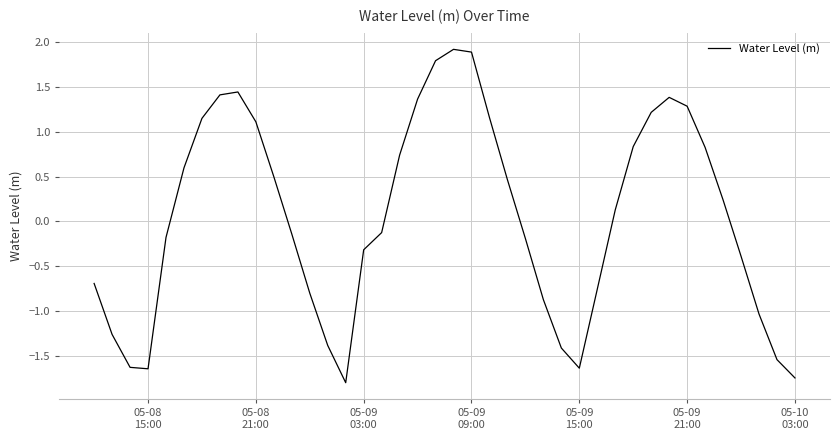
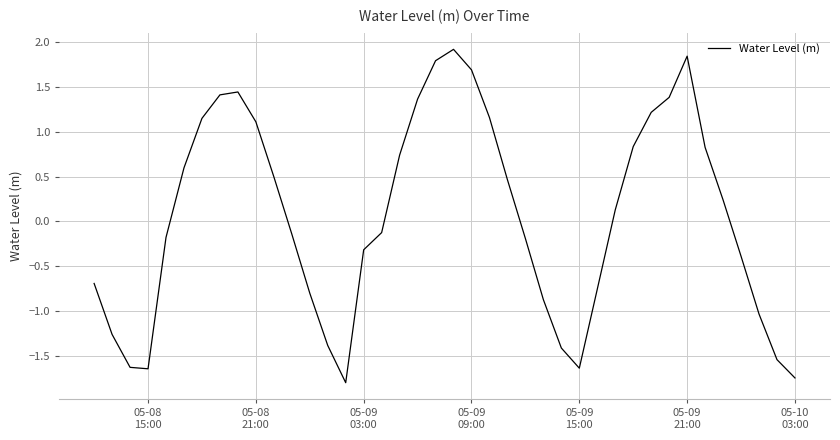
05-09 09:00: 1.9 -> 1.7
05-09 21:00: 1.3 -> 1.8
